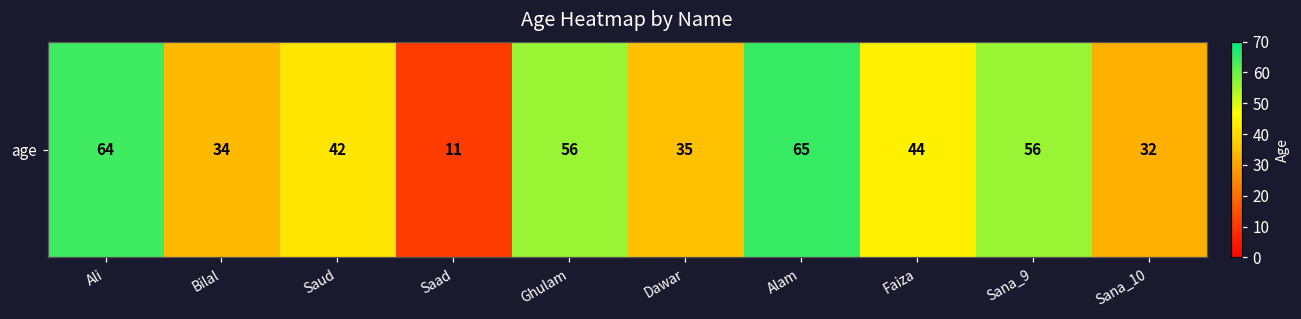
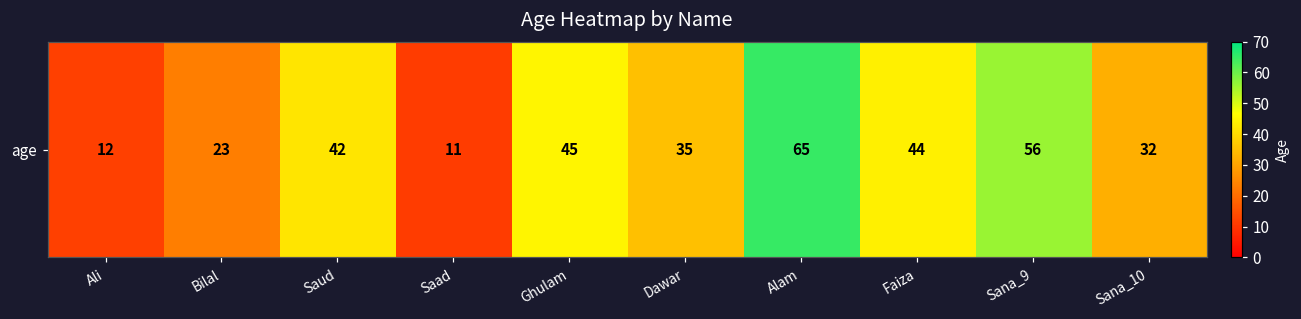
age, Ali: 64 -> 12
age, Bilal: 34 -> 23
age, Ghulam: 56 -> 45
